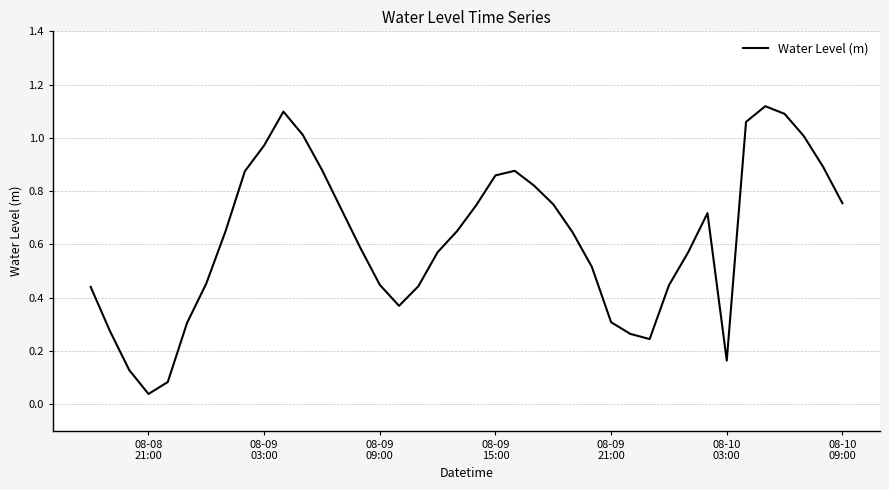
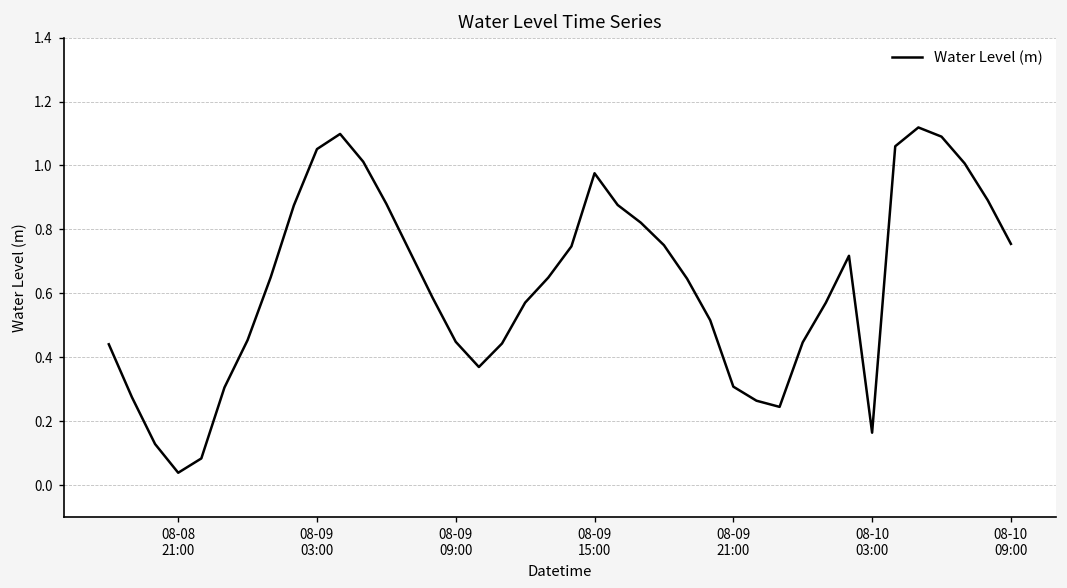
08-09 03:00: 0.97 -> 1.05
08-09 15:00: 0.86 -> 0.98
